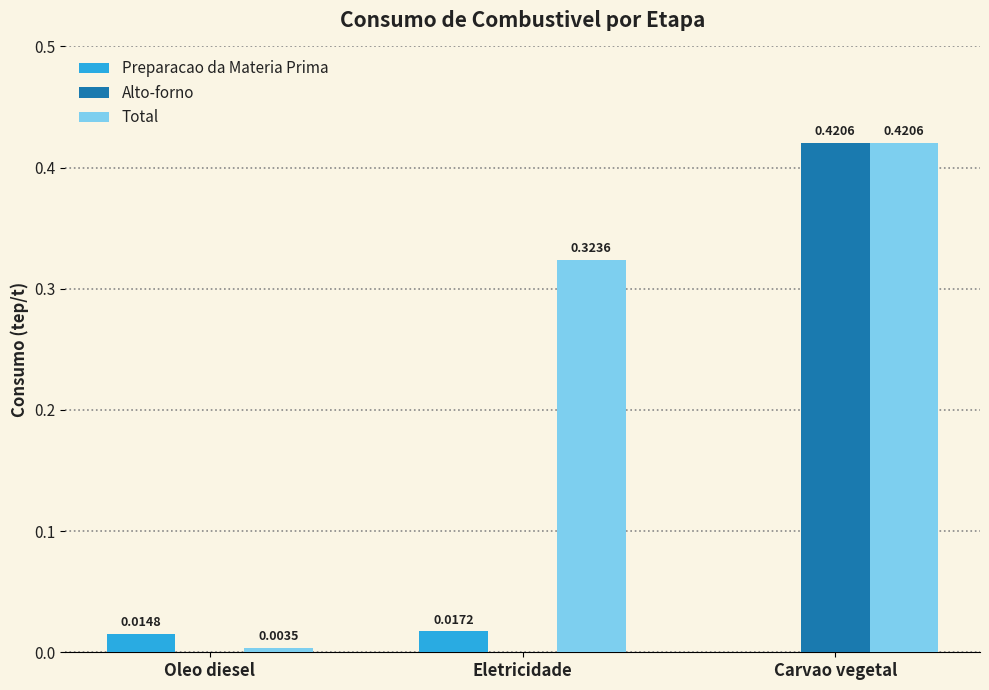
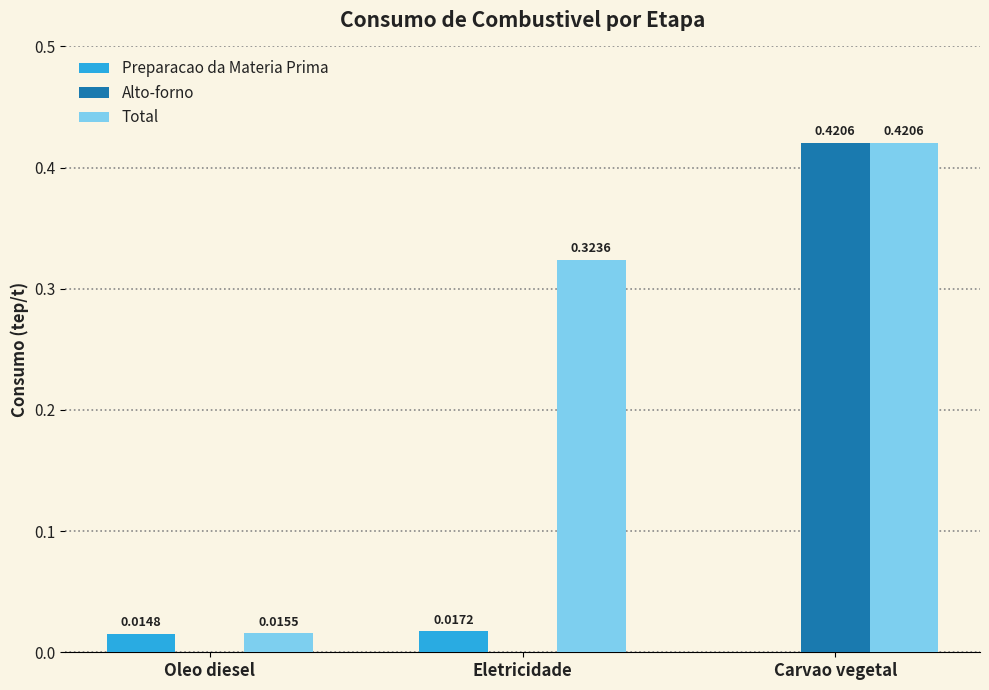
Total, Oleo diesel: 0.0035 -> 0.0155
